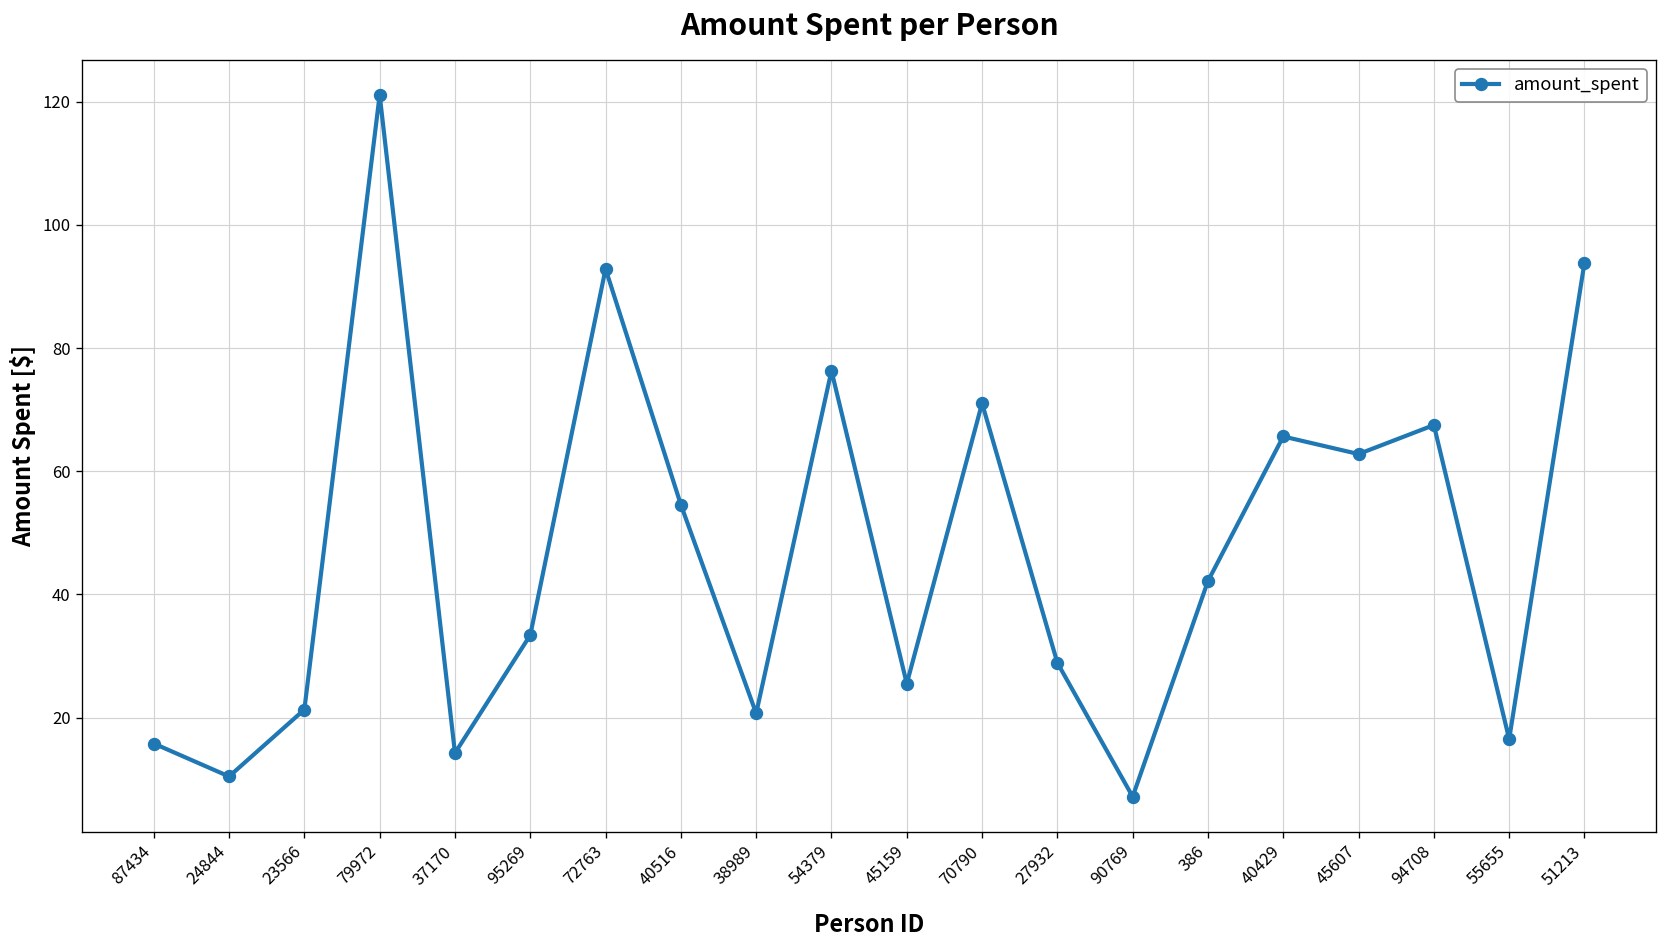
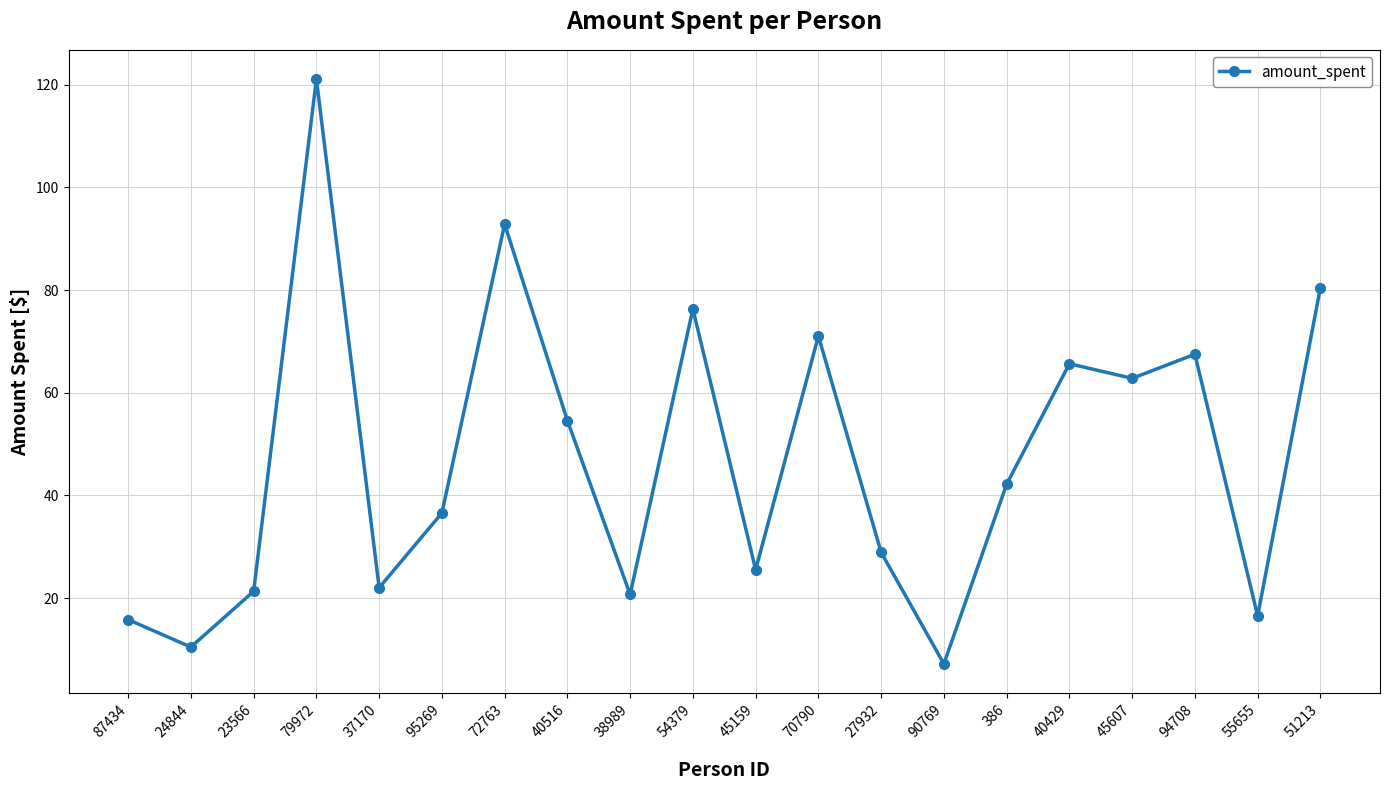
37170: 14 -> 22
95269: 33 -> 37
51213: 94 -> 80
